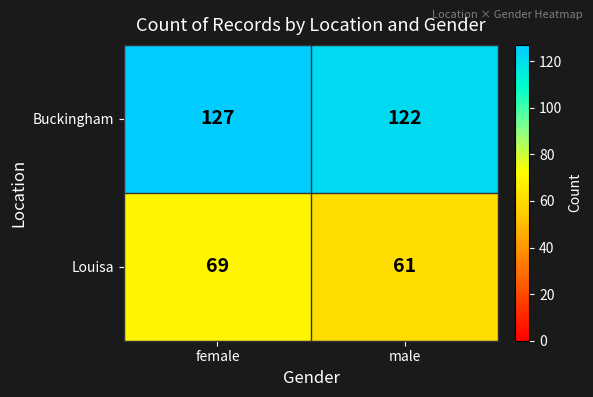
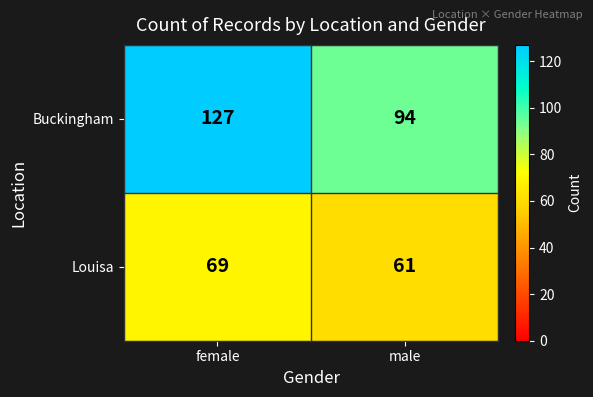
Buckingham, male: 122 -> 94
